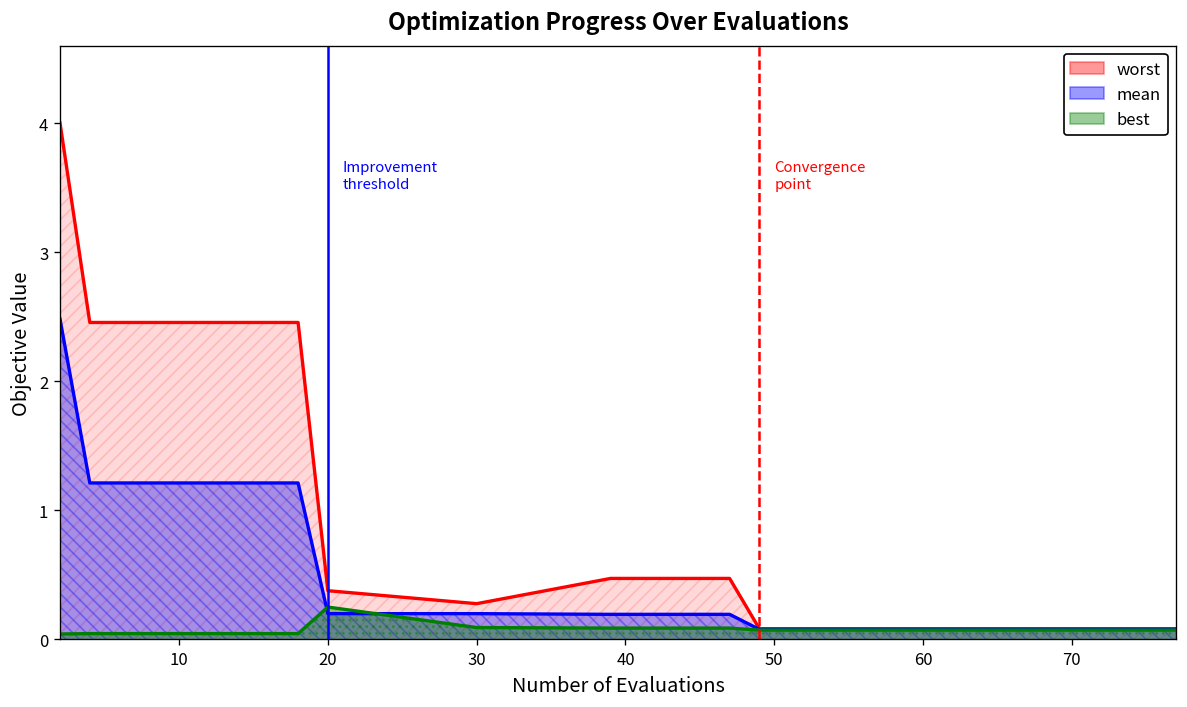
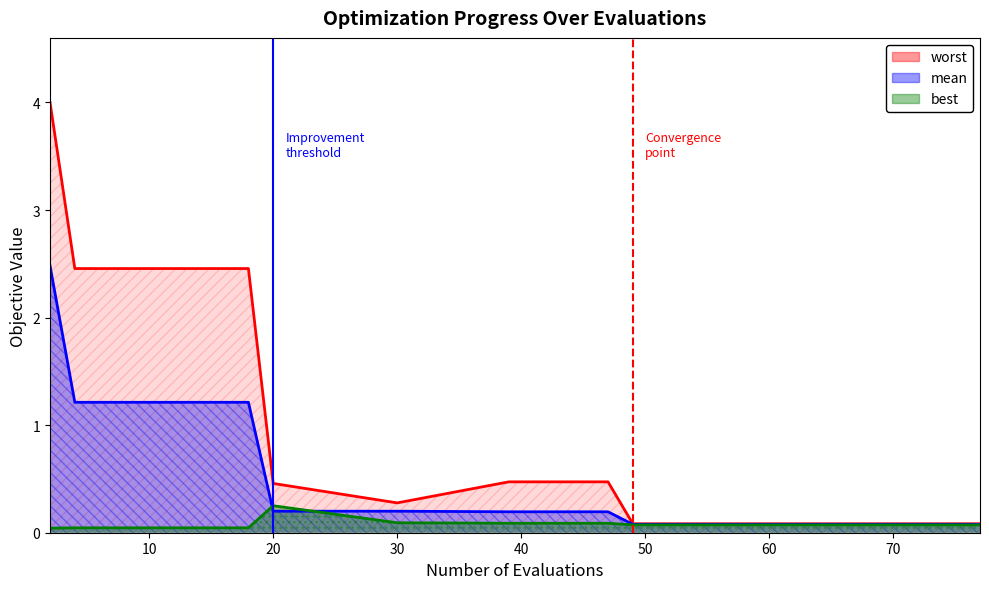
worst, 20: 0.38 -> 0.46
